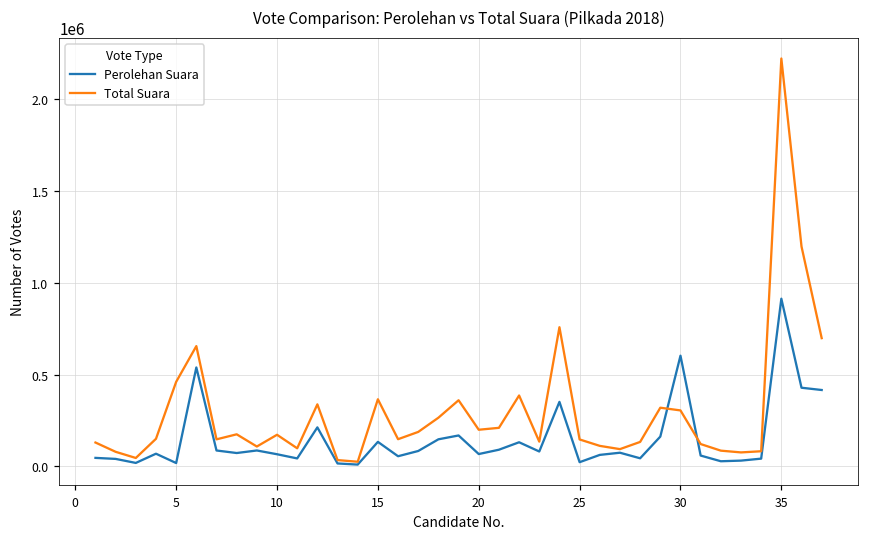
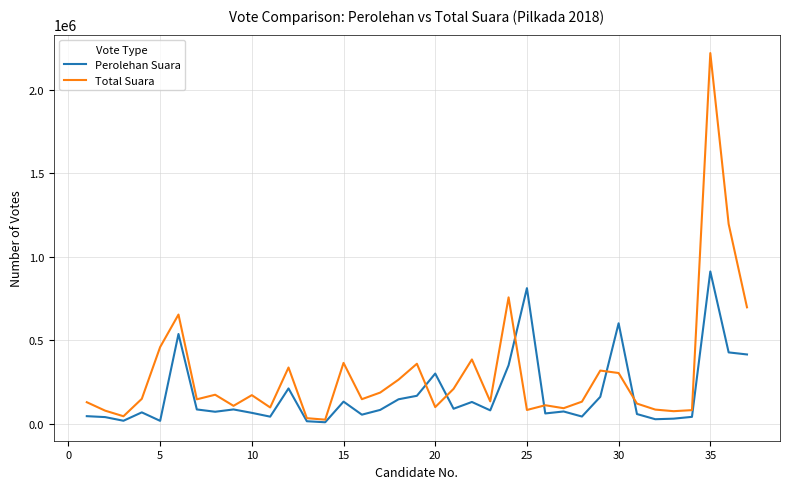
Perolehan Suara, 20: 70000 -> 300000
Total Suara, 20: 200000 -> 100000
Perolehan Suara, 25: 20000 -> 810000
Total Suara, 25: 150000 -> 80000
